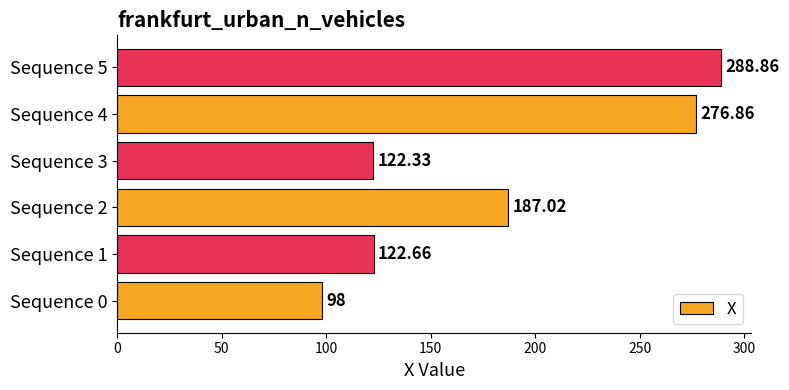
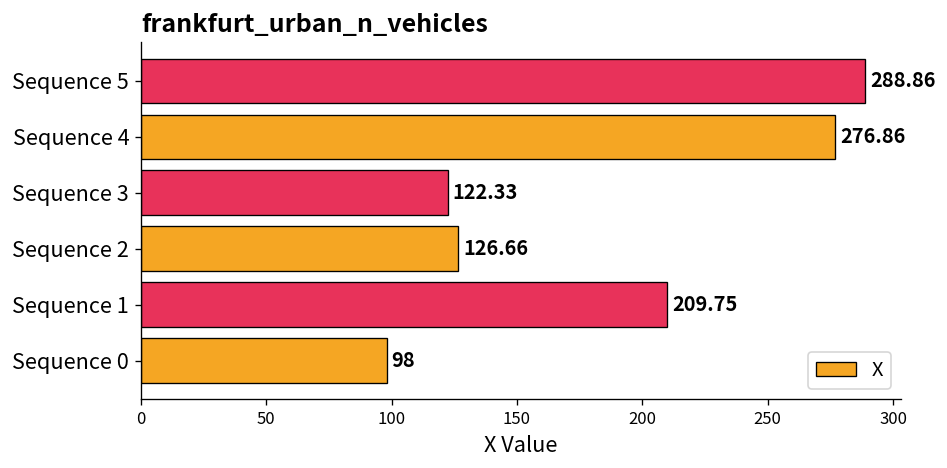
Sequence 2: 187.02 -> 126.66
Sequence 1: 122.66 -> 209.75
